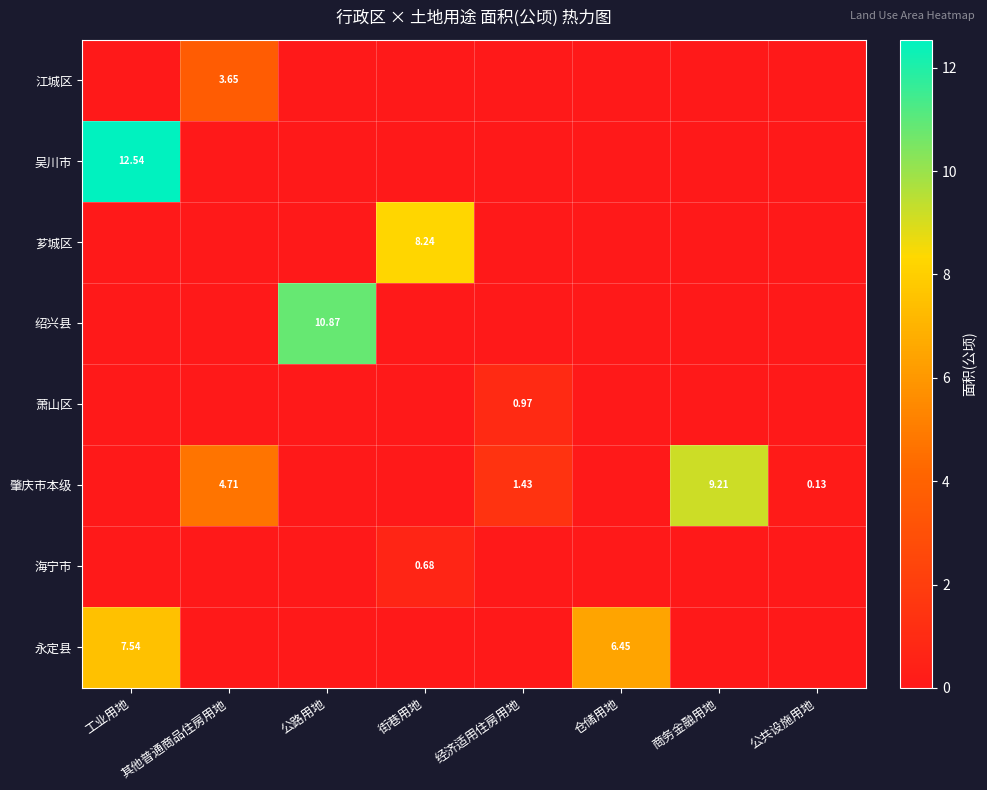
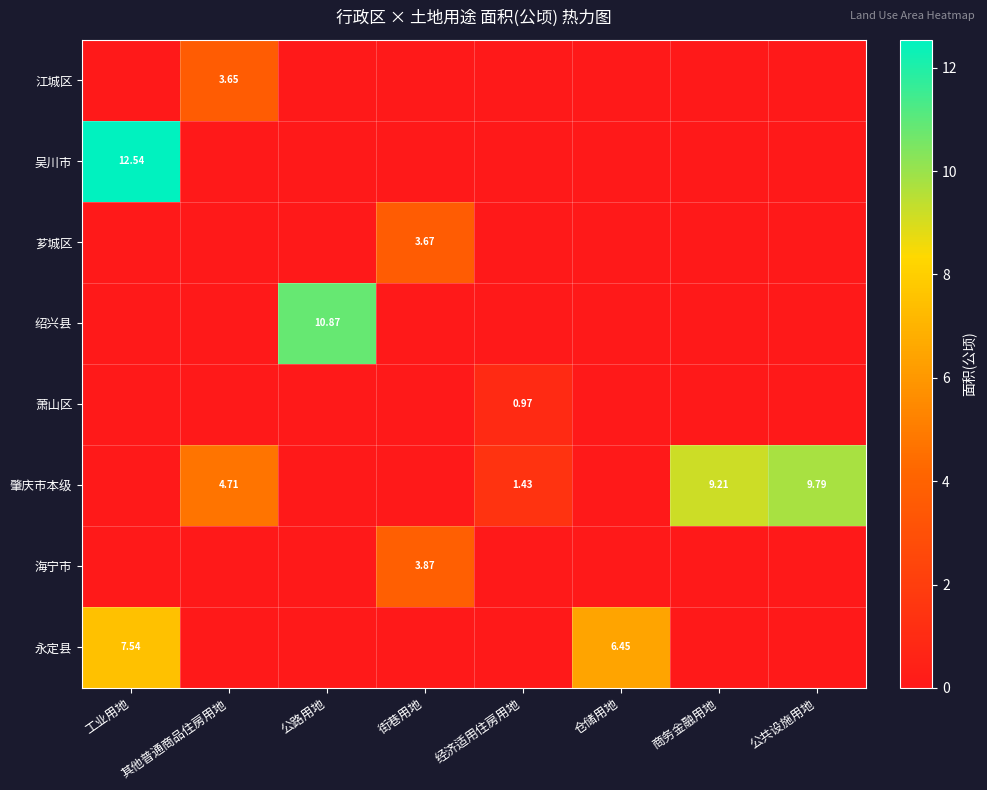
芗城区, 街巷用地: 8.24 -> 3.67
肇庆市本级, 公共设施用地: 0.13 -> 9.79
海宁市, 街巷用地: 0.68 -> 3.87
